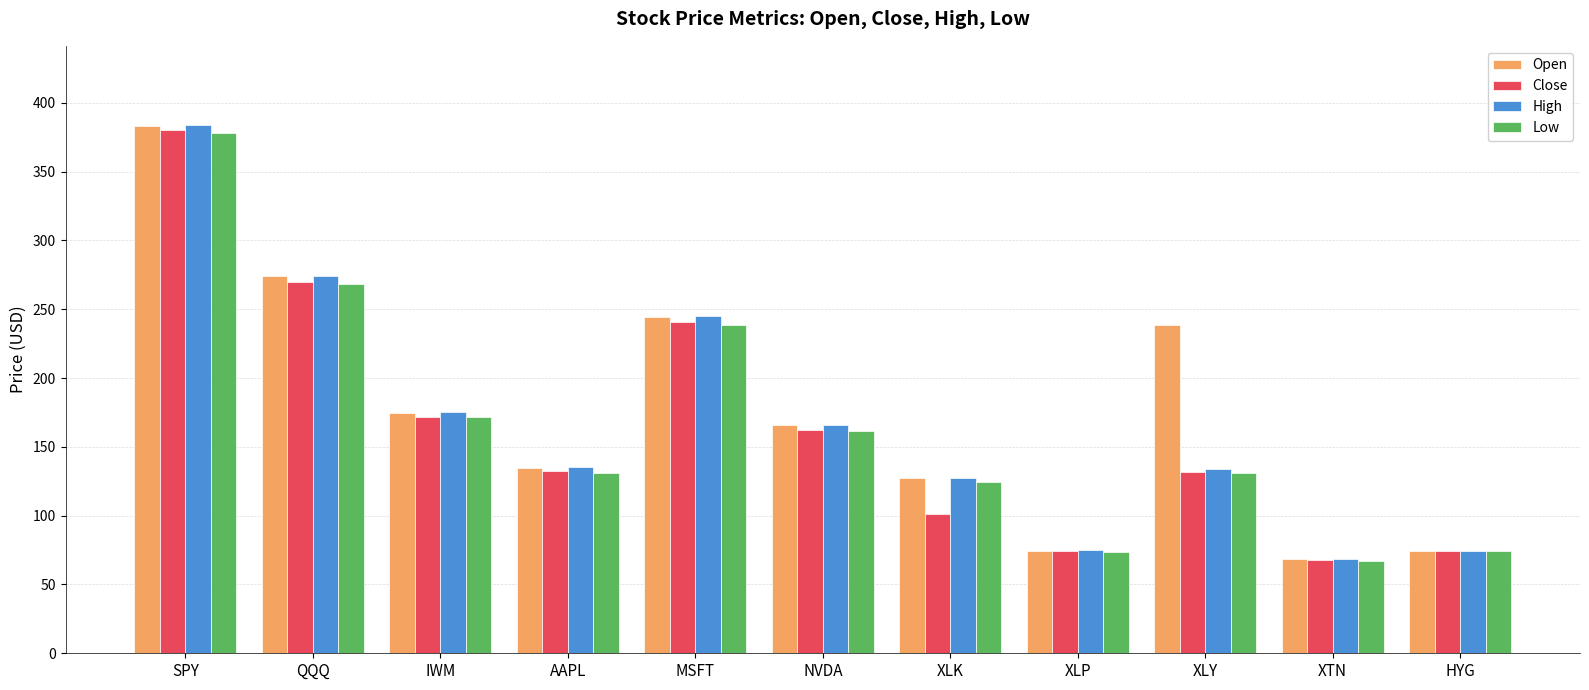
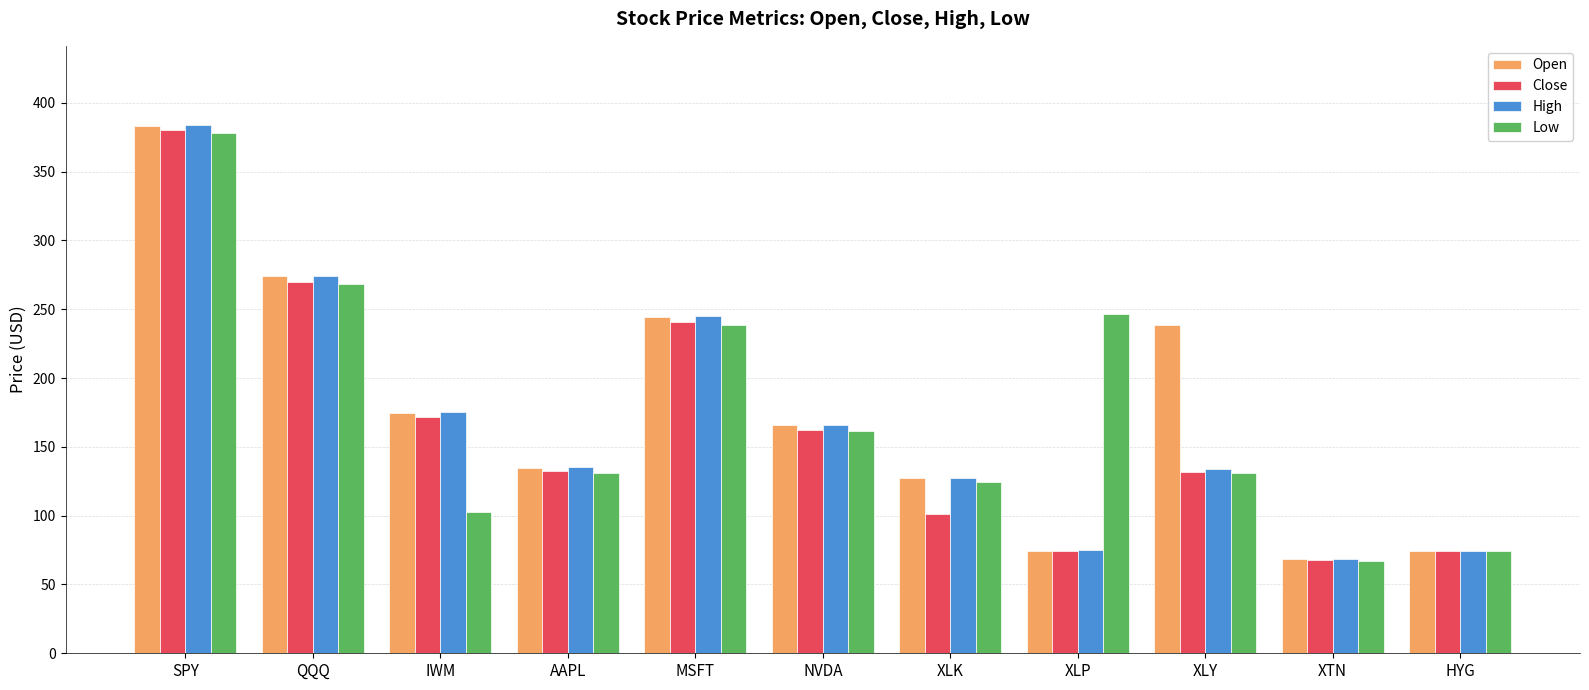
Low, IWM: 171 -> 103
Low, XLP: 74 -> 246
